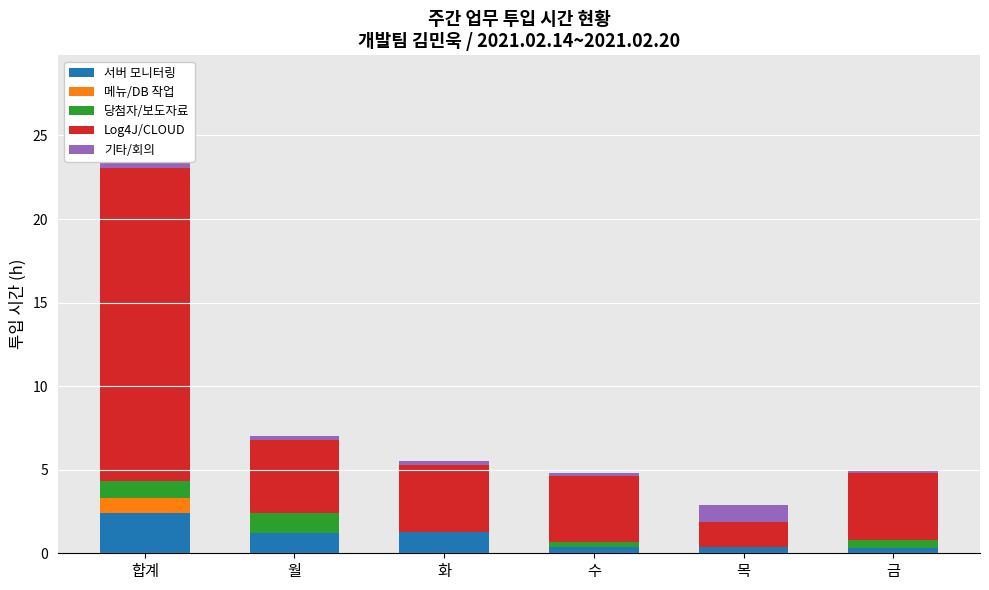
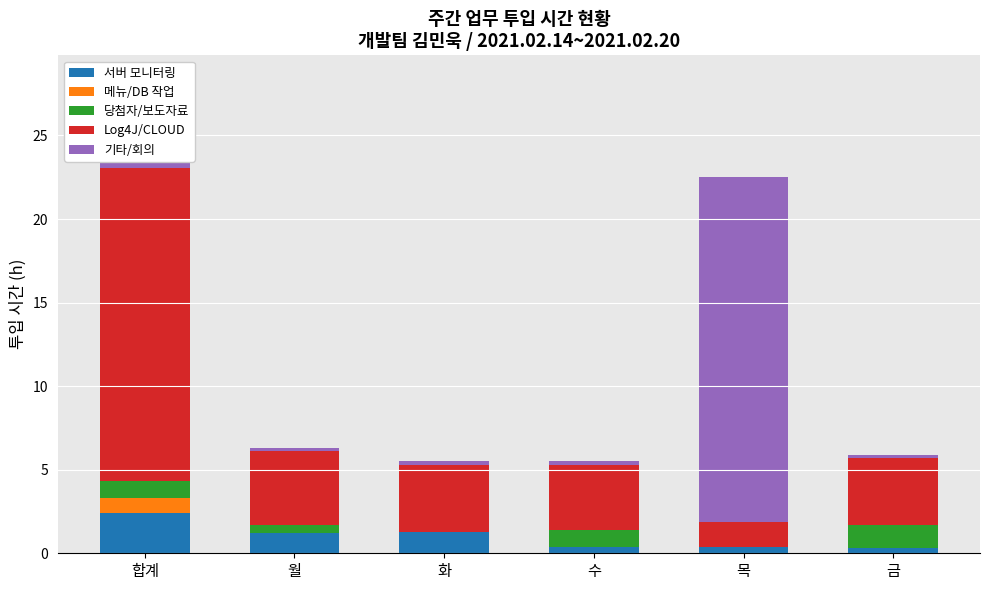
당첨자/보도자료, 월: 1.2 -> 0.5
당첨자/보도자료, 수: 0.3 -> 1.0
기타/회의, 목: 1.0 -> 20.6
당첨자/보도자료, 금: 0.5 -> 1.4
